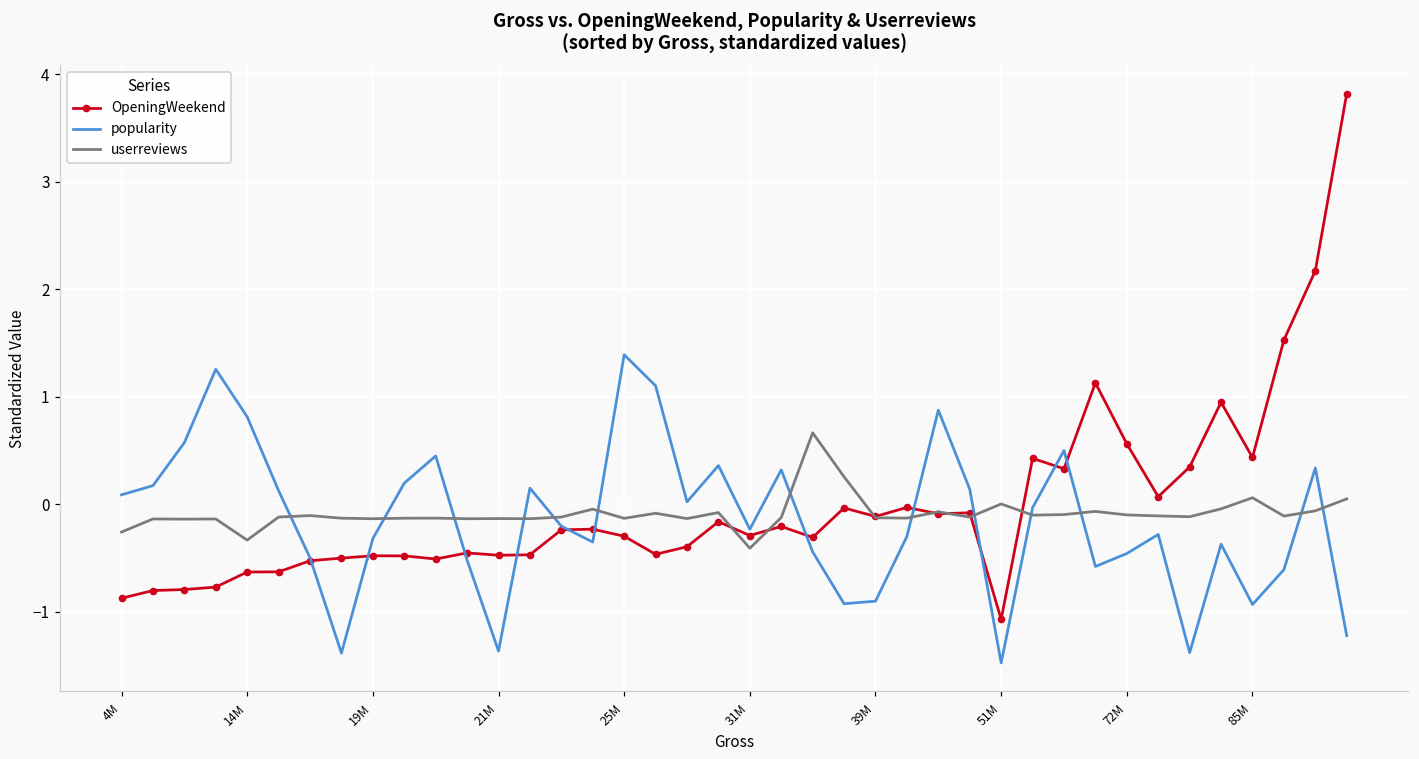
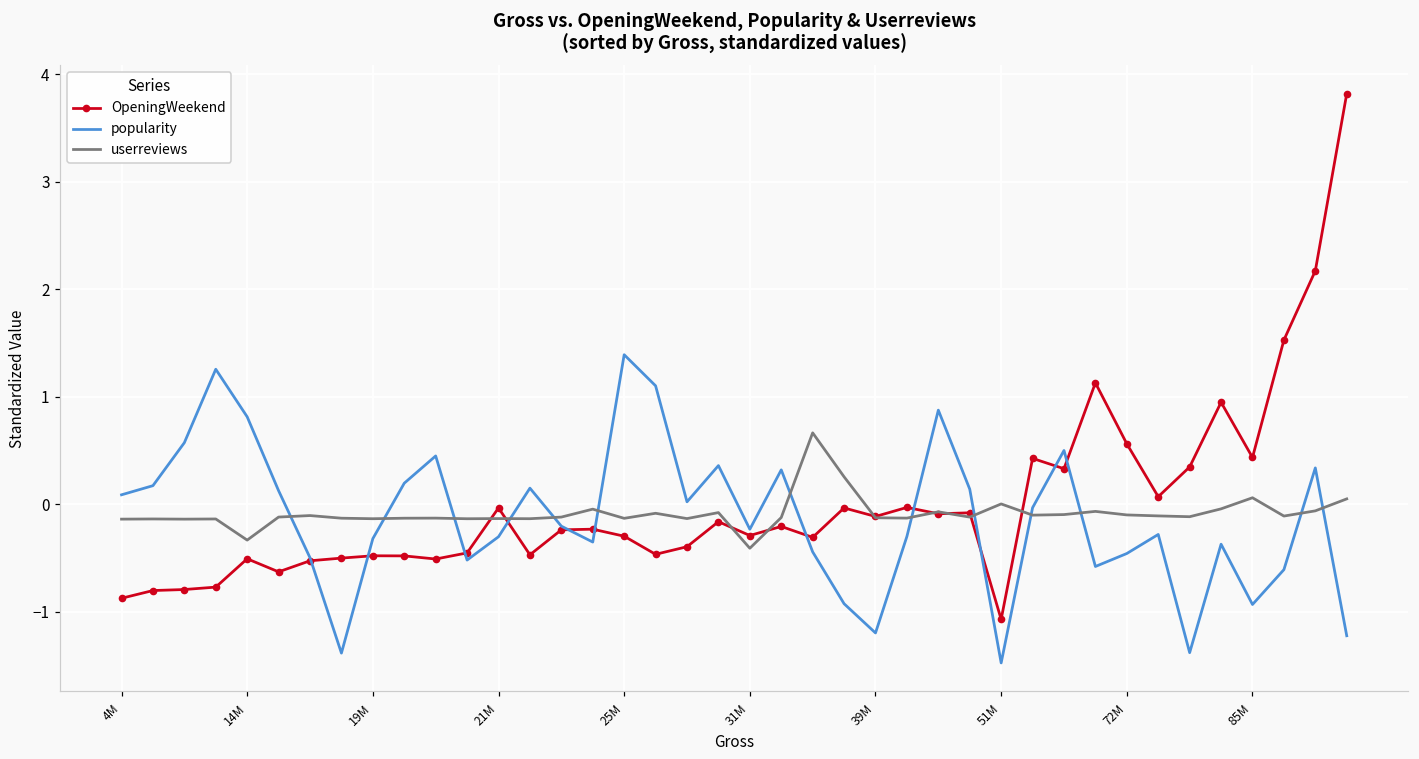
userreviews, 4M: -0.3 -> -0.1
OpeningWeekend, 14M: -0.6 -> -0.5
OpeningWeekend, 21M: -0.5 -> 0.0
popularity, 21M: -1.4 -> -0.3
popularity, 39M: -0.9 -> -1.2
